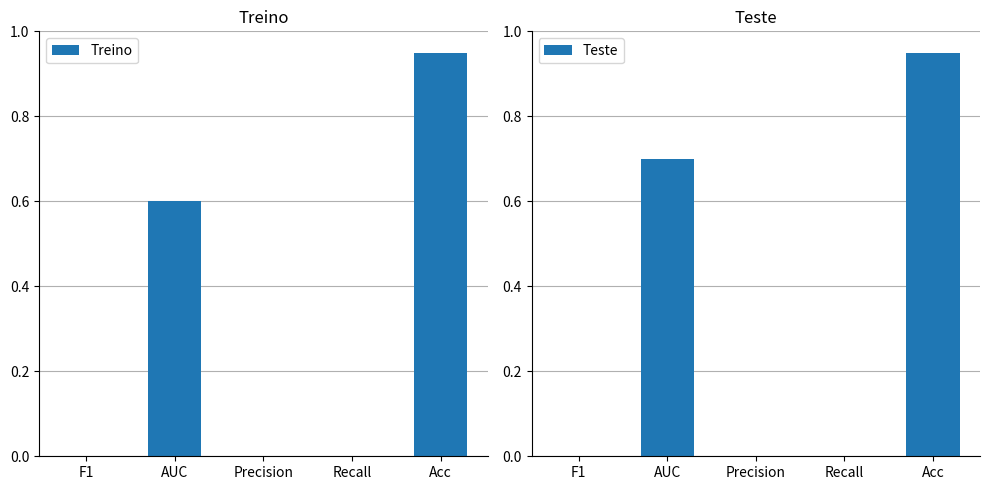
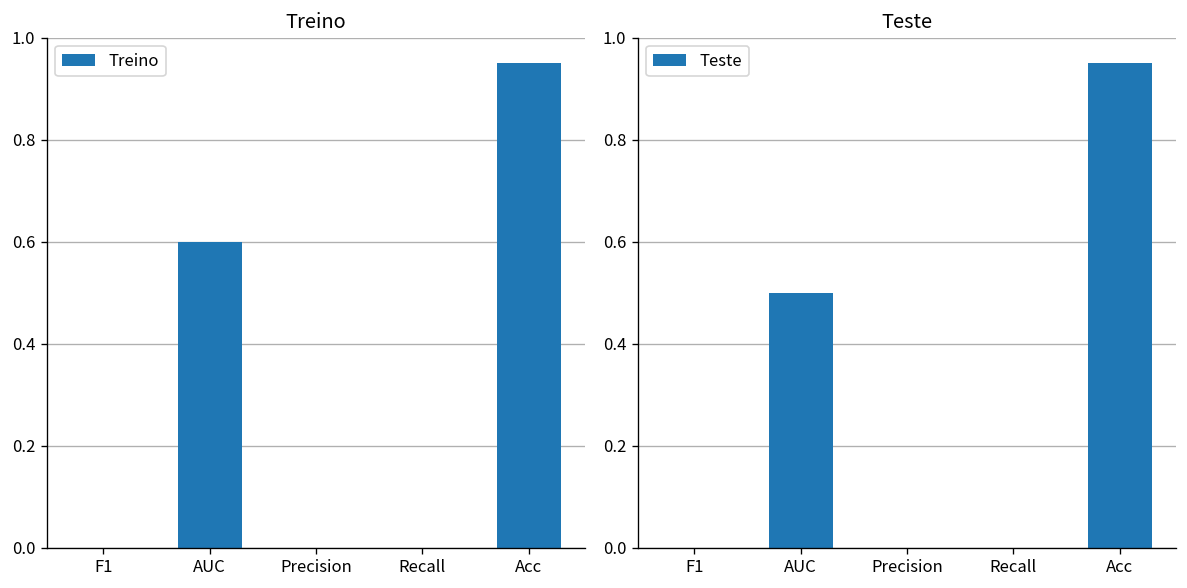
Teste, AUC: 0.7 -> 0.5
